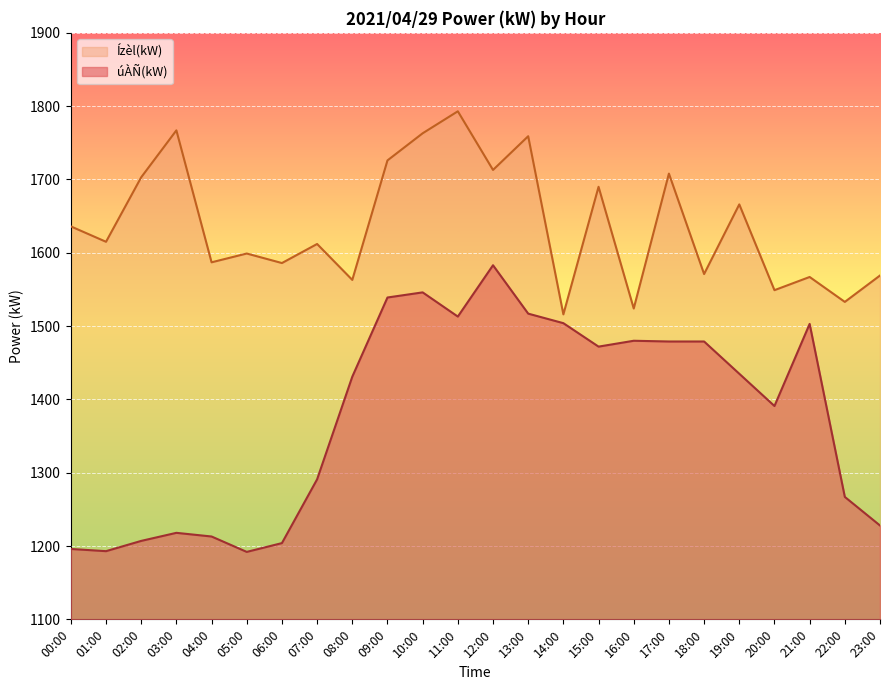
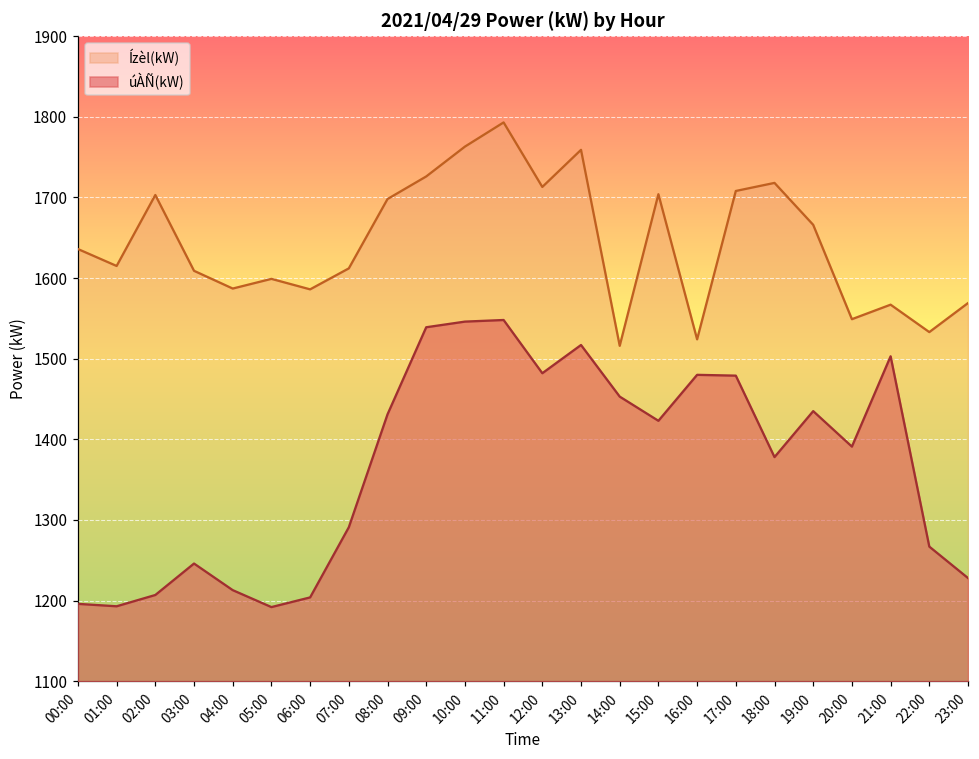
Ízèl(kW), 03:00: 1770 -> 1610
úÀÑ(kW), 03:00: 1220 -> 1250
Ízèl(kW), 08:00: 1560 -> 1700
úÀÑ(kW), 11:00: 1510 -> 1550
úÀÑ(kW), 12:00: 1580 -> 1480
úÀÑ(kW), 14:00: 1500 -> 1450
Ízèl(kW), 15:00: 1690 -> 1700
úÀÑ(kW), 15:00: 1470 -> 1420
Ízèl(kW), 18:00: 1570 -> 1720
úÀÑ(kW), 18:00: 1480 -> 1380
